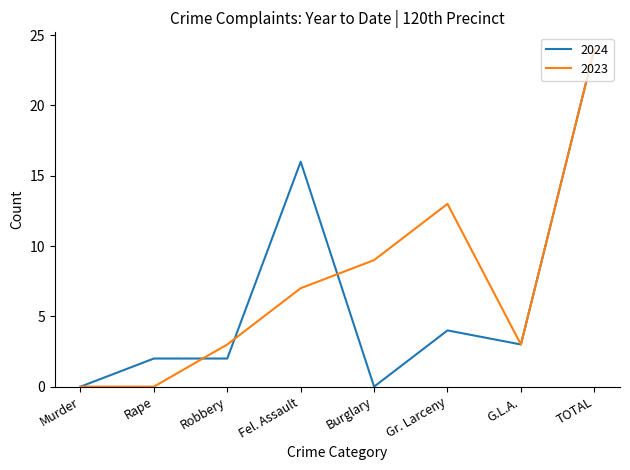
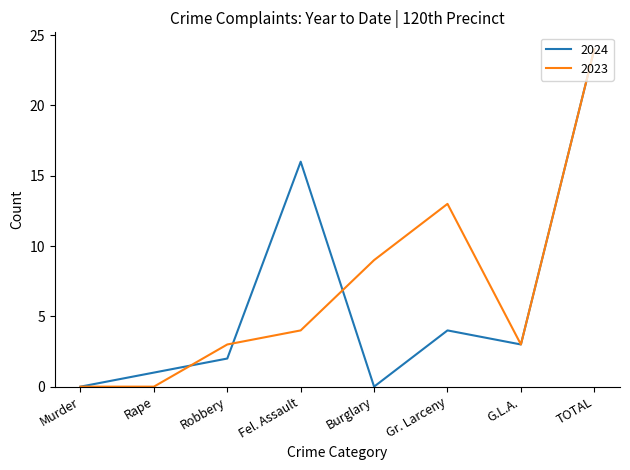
2024, Rape: 2 -> 1
2023, Fel. Assault: 7 -> 4
